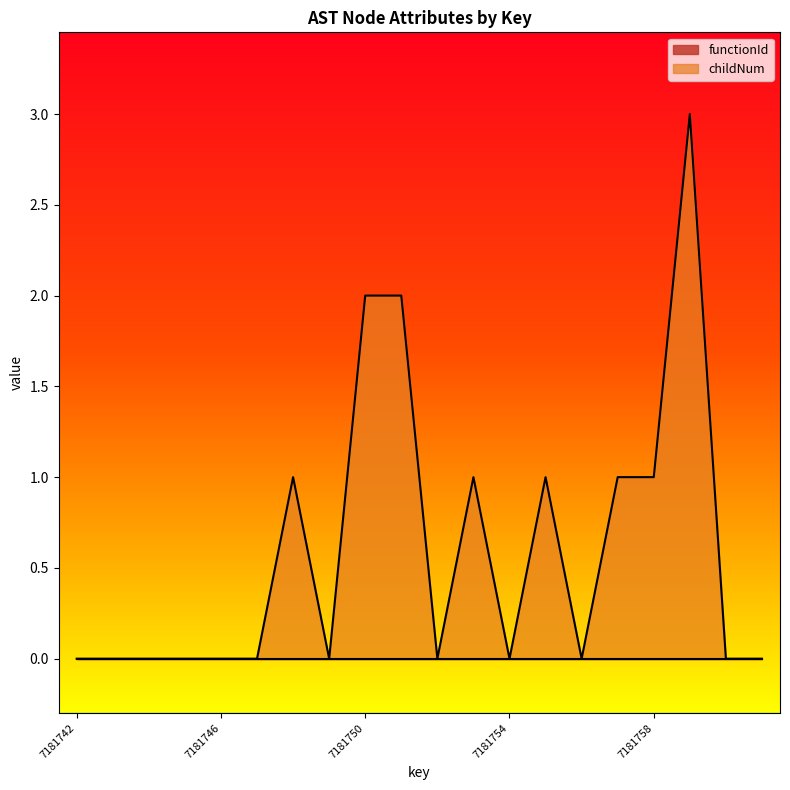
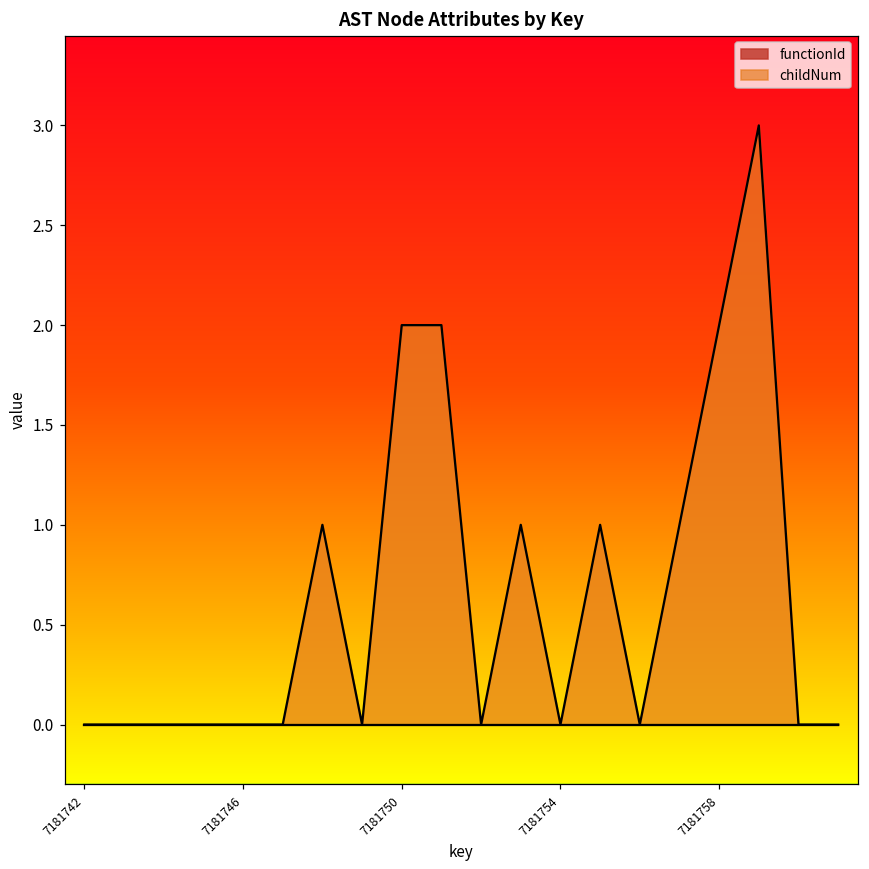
childNum, 7181758: 1 -> 2
